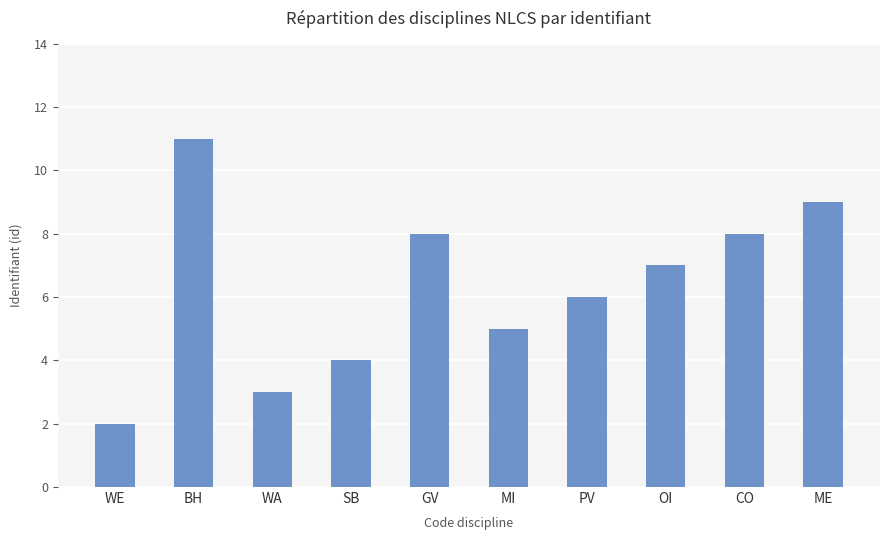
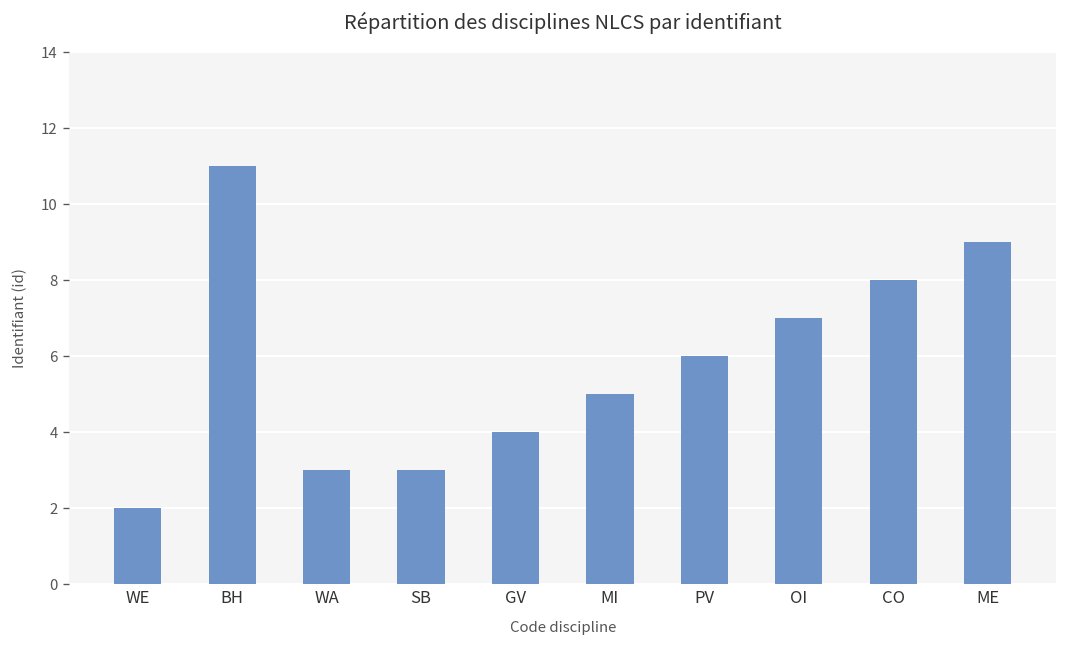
SB: 4 -> 3
GV: 8 -> 4
